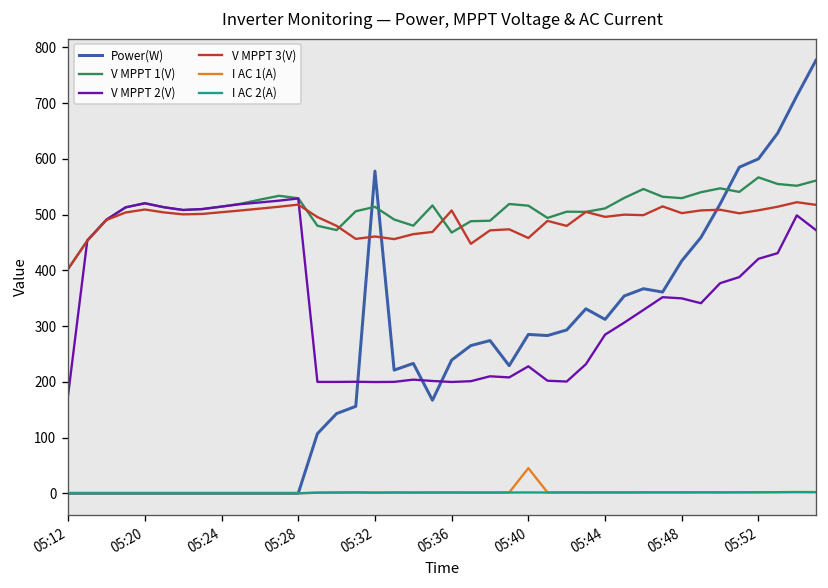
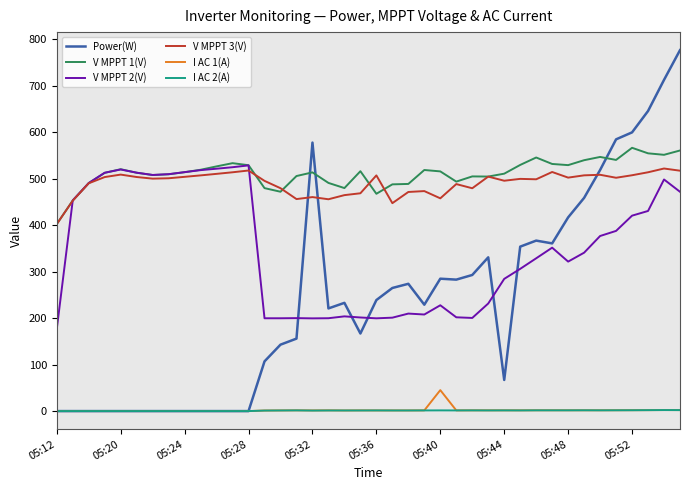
Power(W), 05:44: 310 -> 70
V MPPT 2(V), 05:48: 350 -> 320
